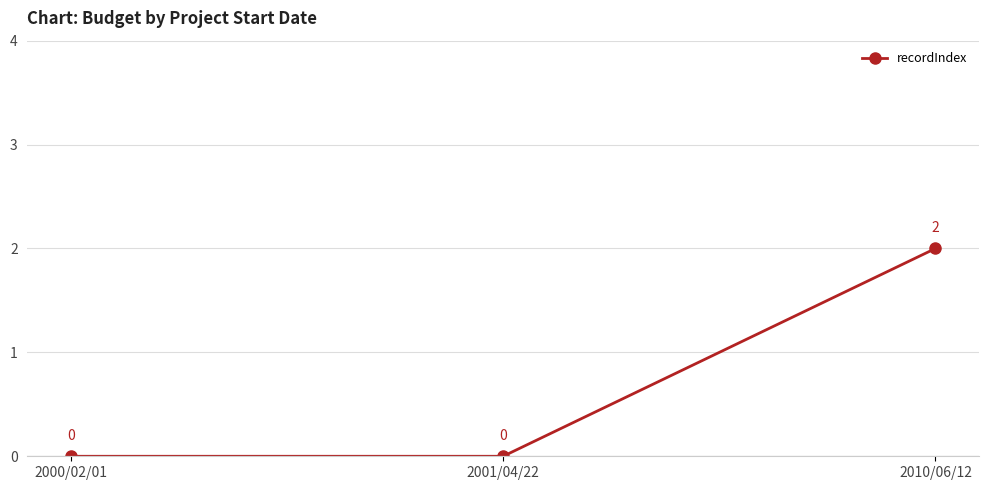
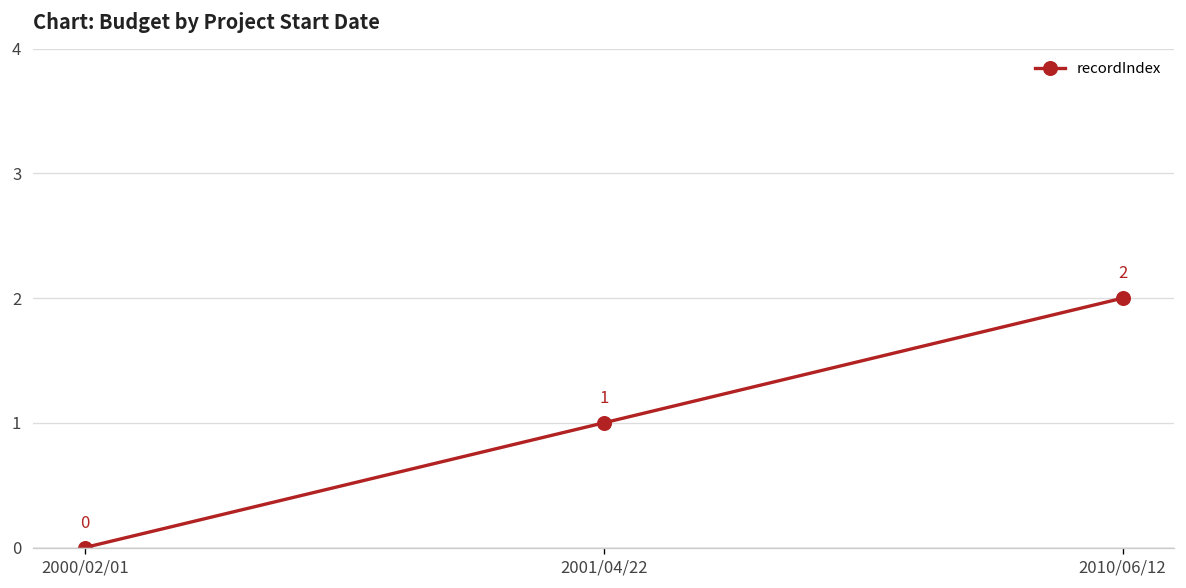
2001/04/22: 0 -> 1
